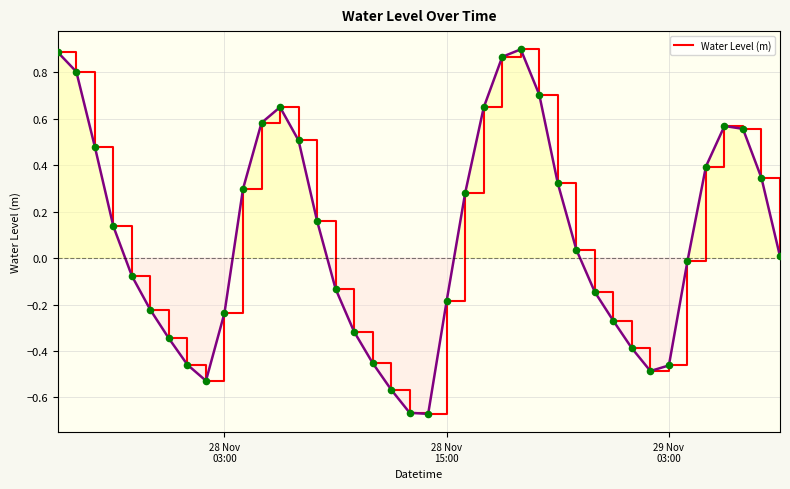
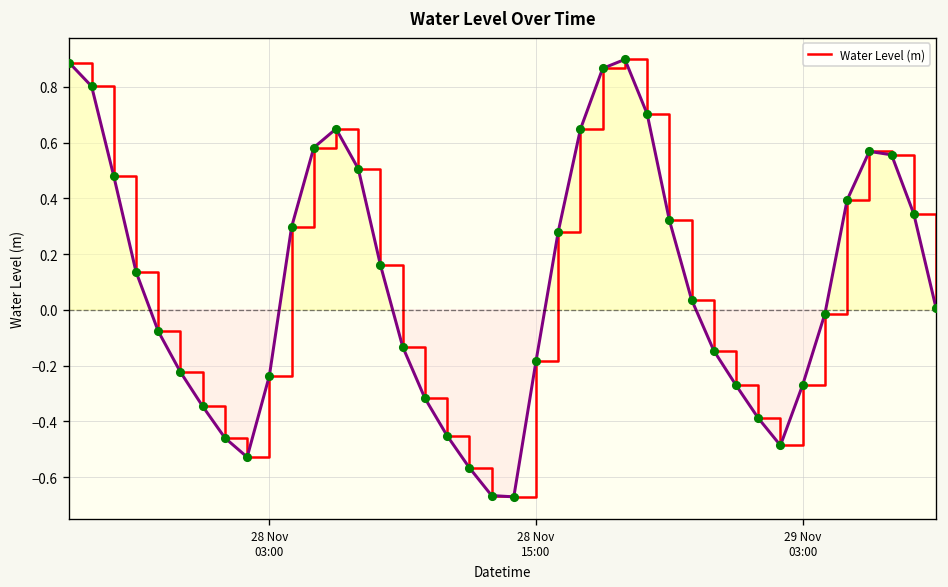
29 Nov 03:00: -0.46 -> -0.27
